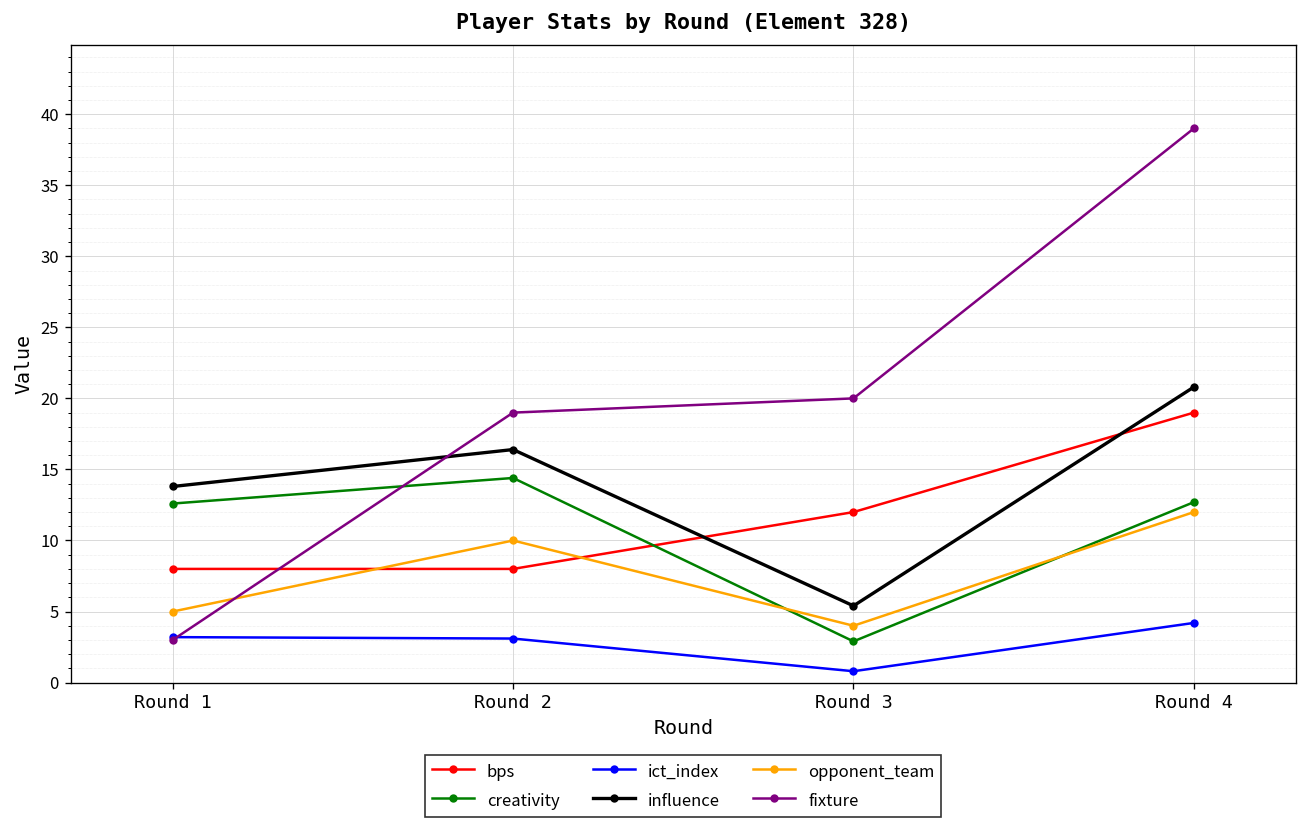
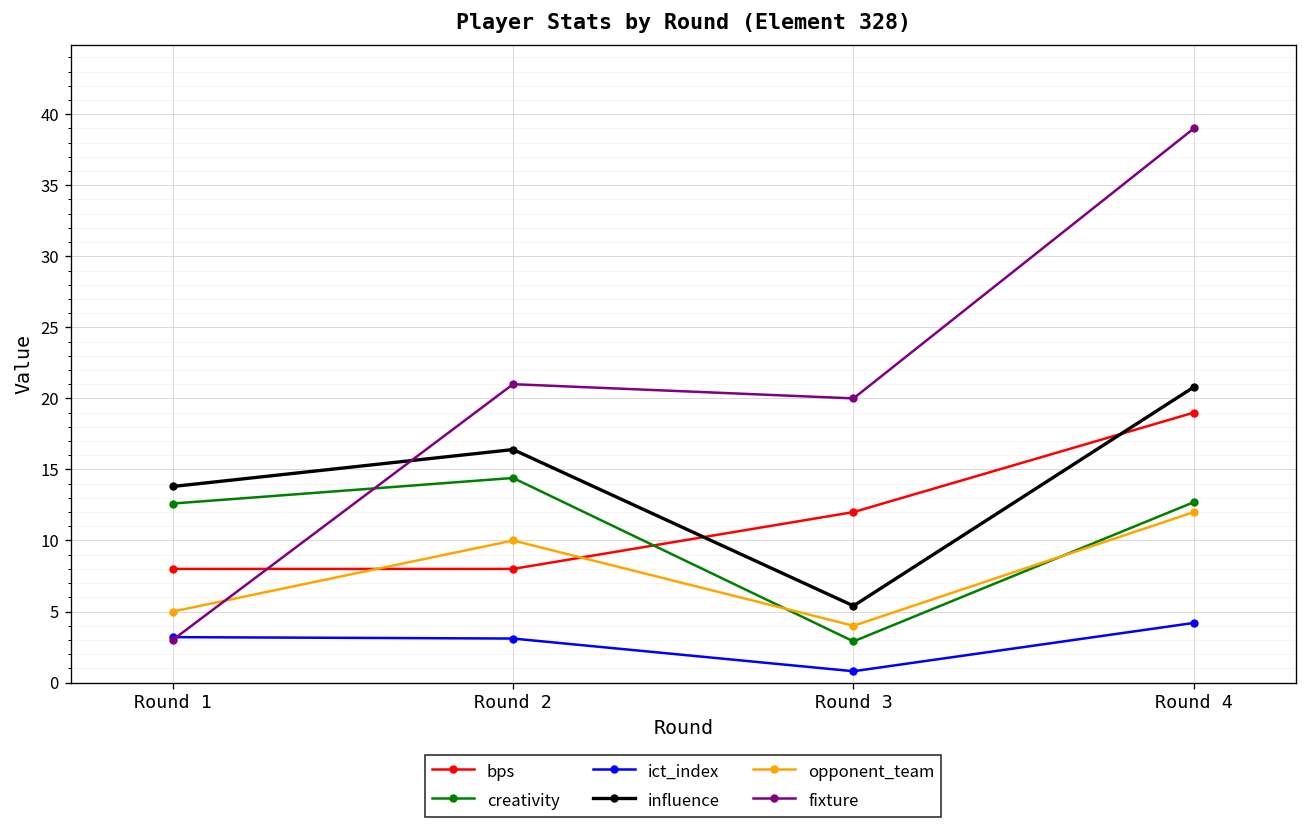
fixture, Round 2: 19 -> 21
